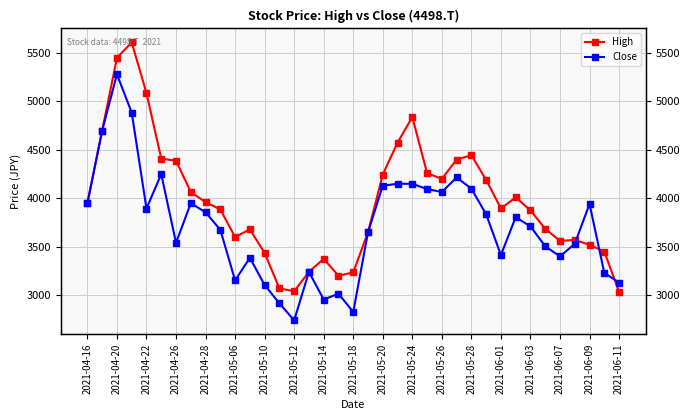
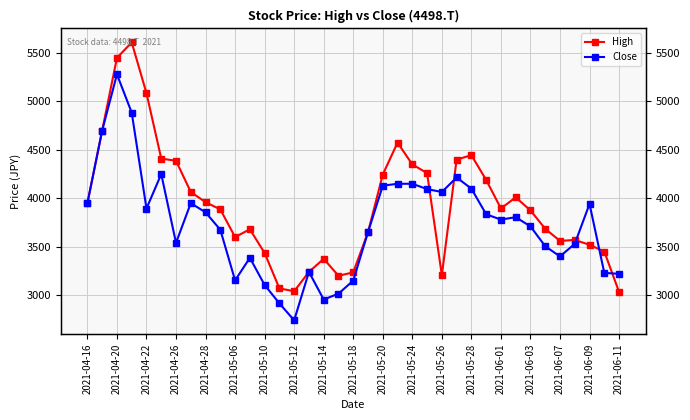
Close, 2021-05-18: 2800 -> 3200
High, 2021-05-24: 4800 -> 4400
High, 2021-05-26: 4200 -> 3200
Close, 2021-06-01: 3400 -> 3800
Close, 2021-06-11: 3100 -> 3200
